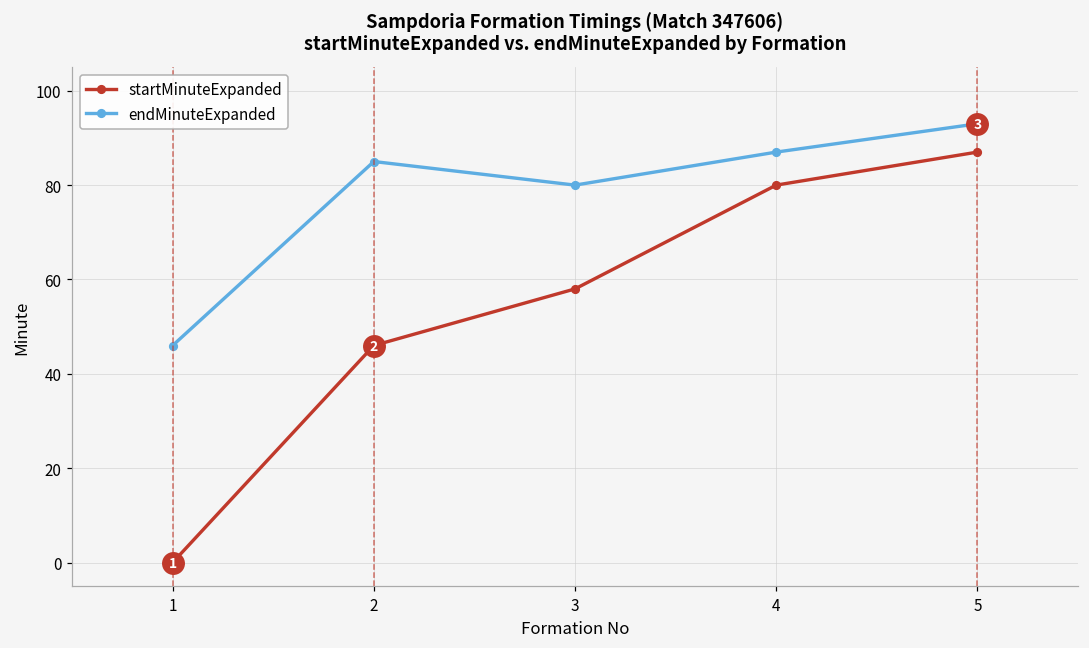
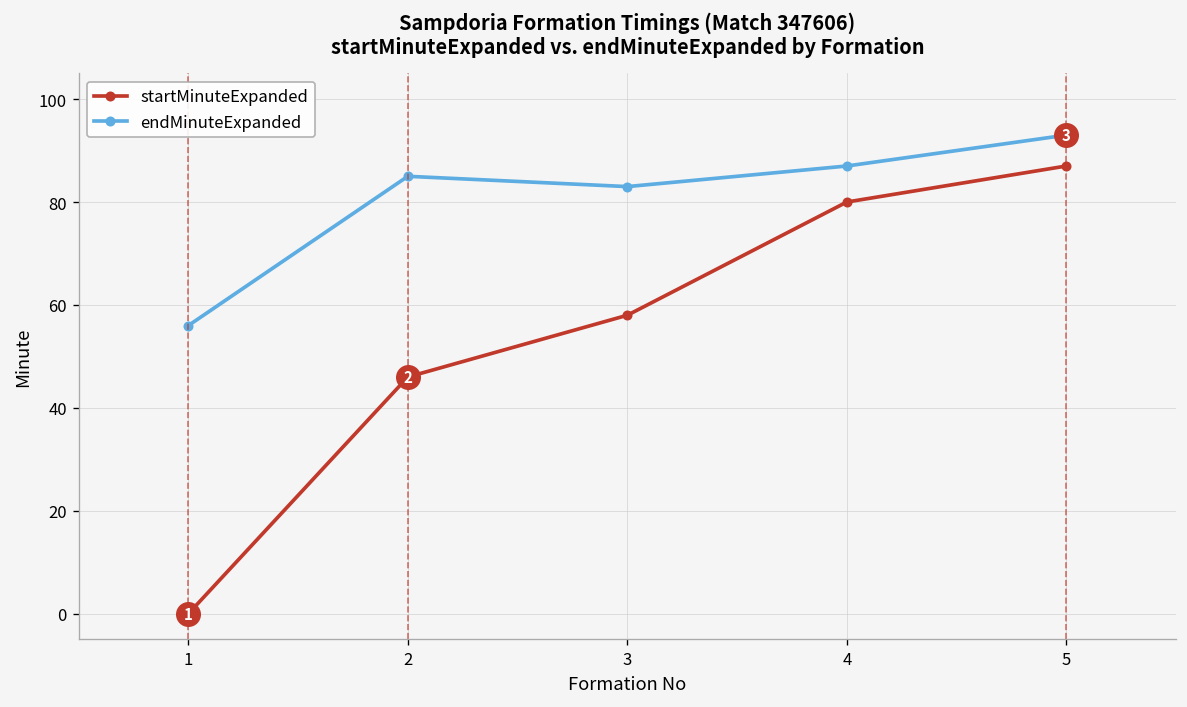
endMinuteExpanded, 1: 46 -> 56
endMinuteExpanded, 3: 80 -> 83
